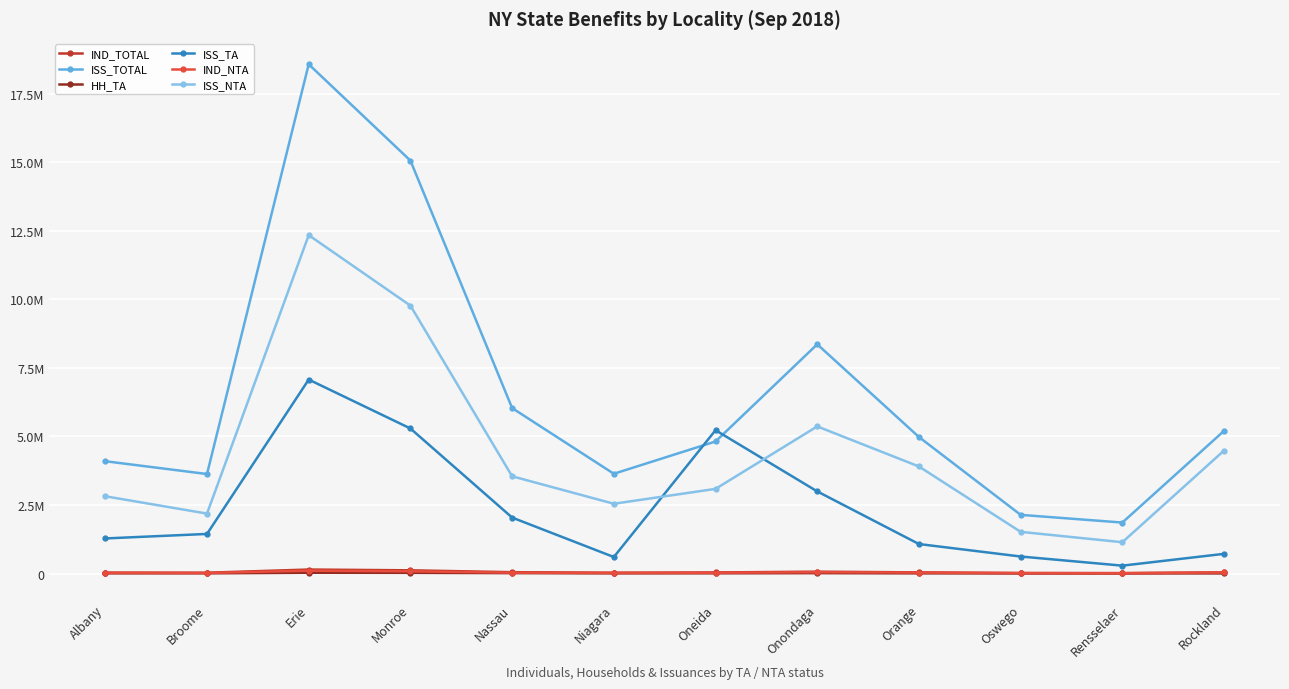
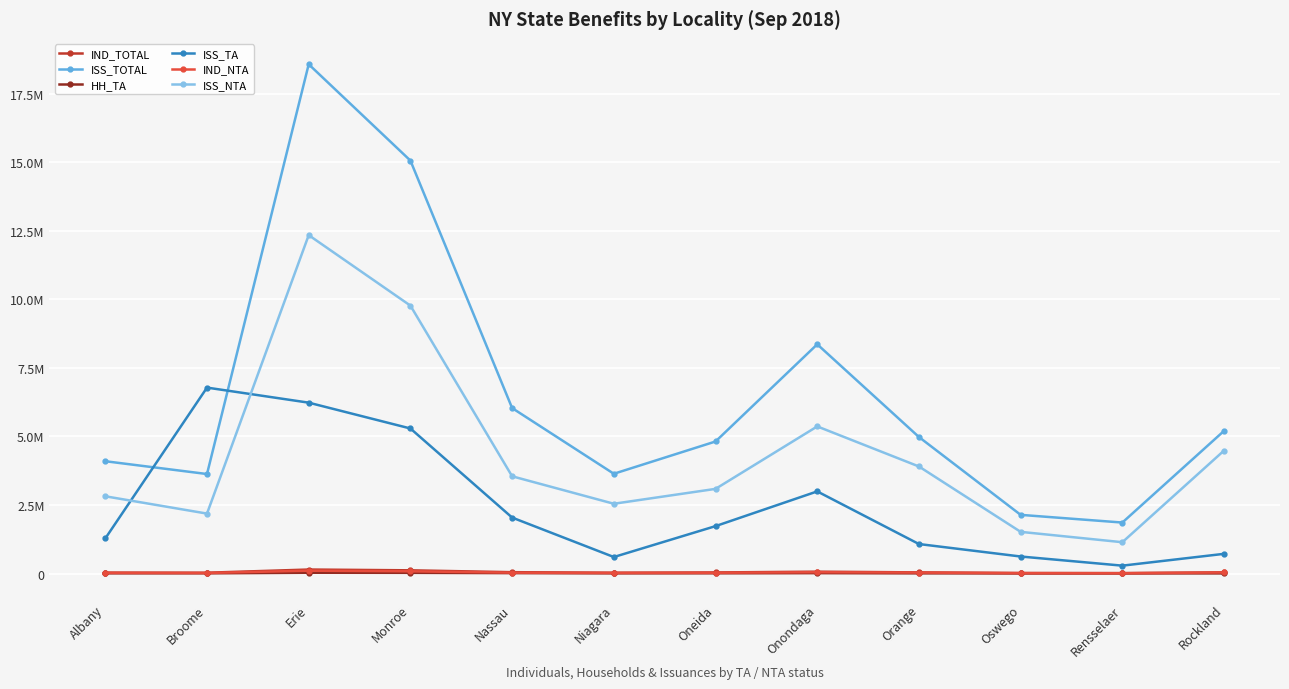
ISS_TA, Broome: 1400000 -> 6800000
ISS_TA, Erie: 7100000 -> 6200000
ISS_TA, Oneida: 5200000 -> 1700000
